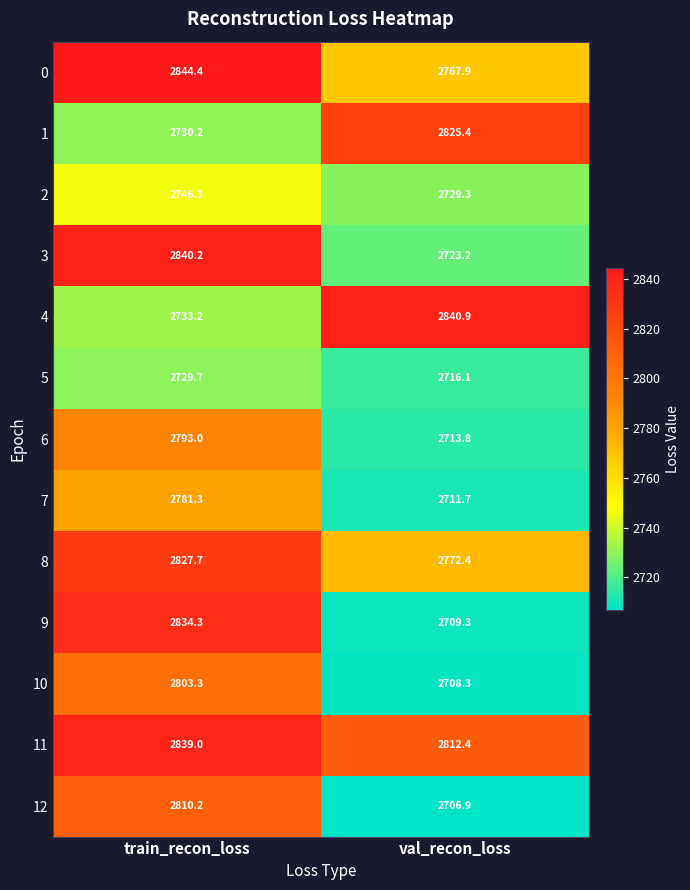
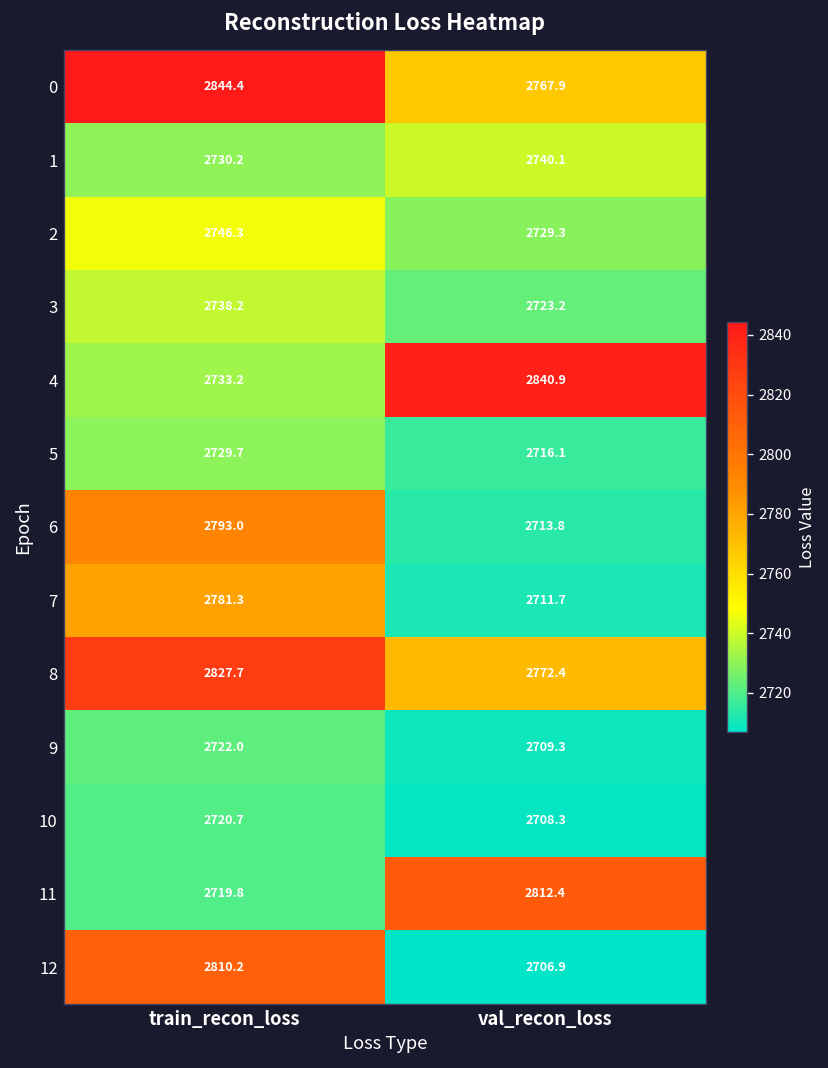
1, val_recon_loss: 2825.4 -> 2740.1
3, train_recon_loss: 2840.2 -> 2738.2
9, train_recon_loss: 2834.3 -> 2722.0
10, train_recon_loss: 2803.3 -> 2720.7
11, train_recon_loss: 2839.0 -> 2719.8
